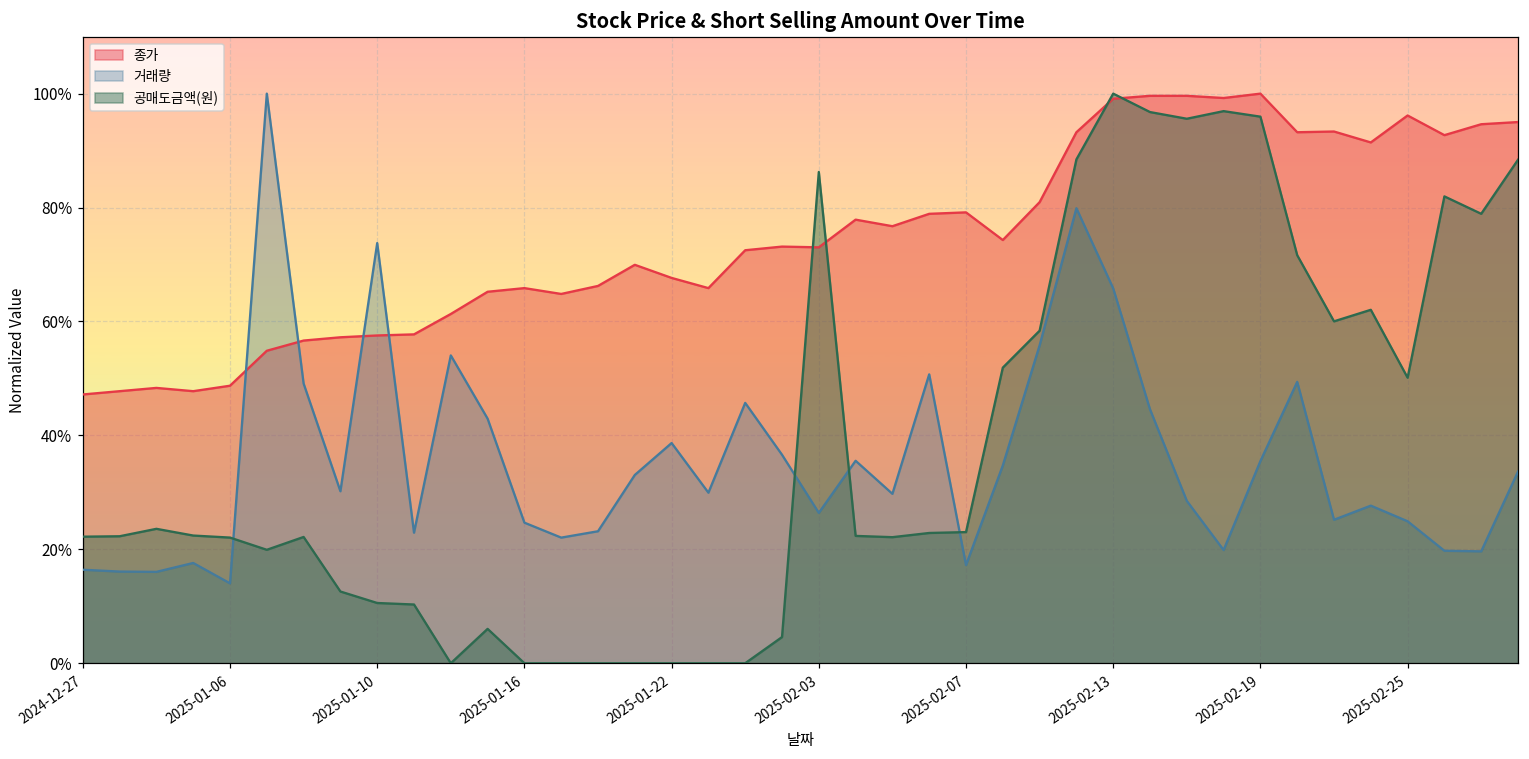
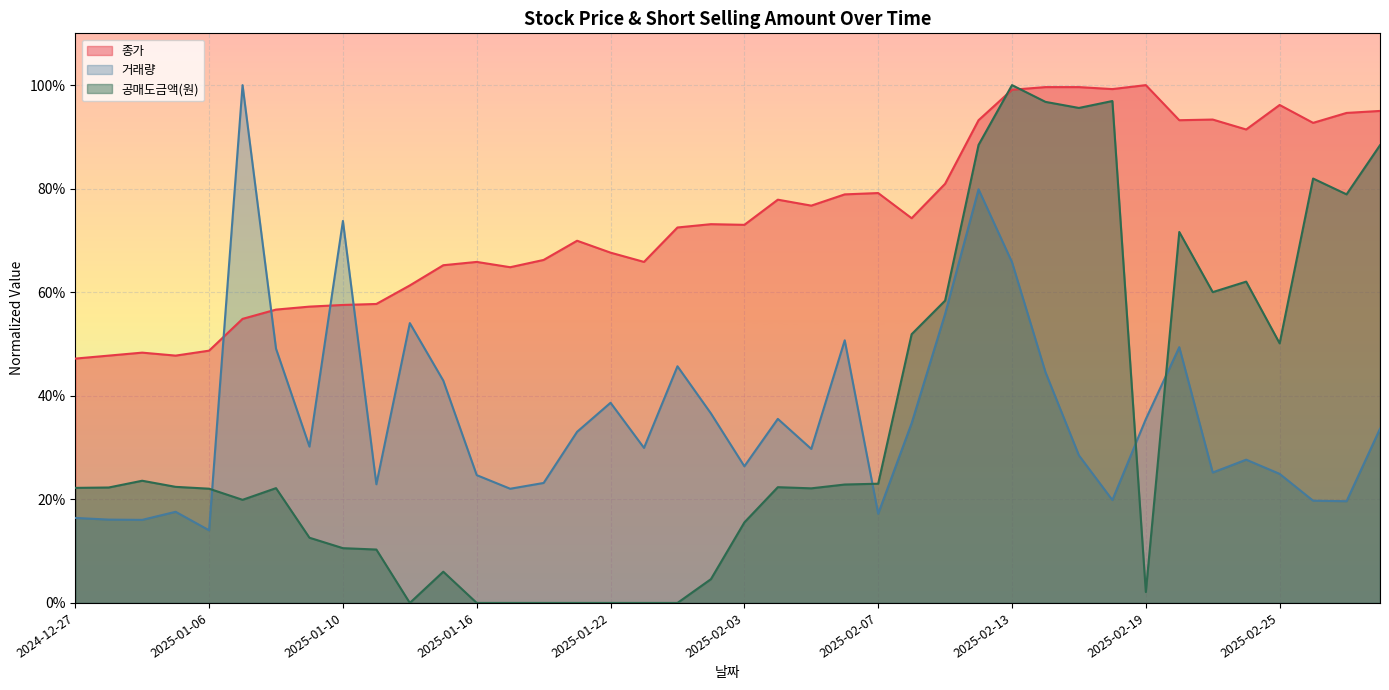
공매도금액(원), 2025-02-03: 86% -> 16%
공매도금액(원), 2025-02-19: 96% -> 2%
